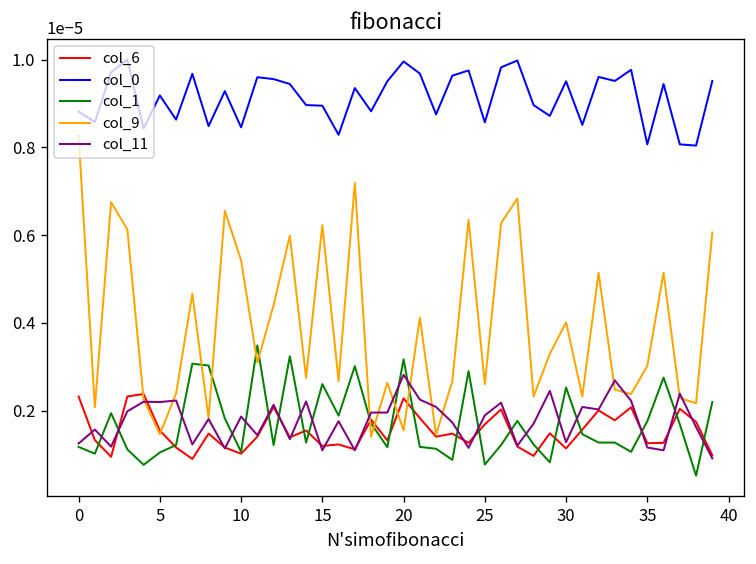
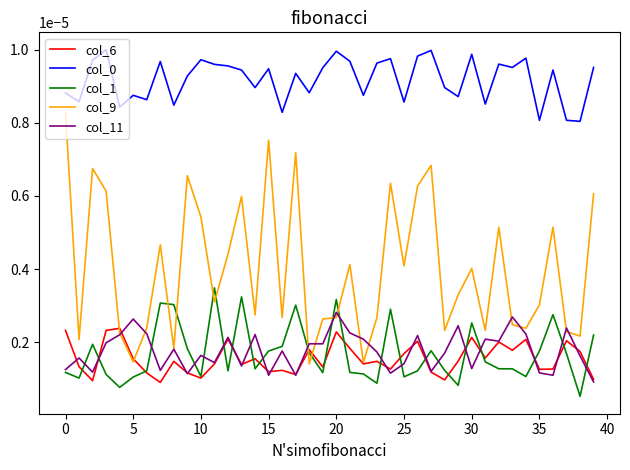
col_0, 5: 0.0000092 -> 0.0000088
col_11, 5: 0.0000022 -> 0.0000026
col_0, 10: 0.0000085 -> 0.0000097
col_11, 10: 0.0000019 -> 0.0000016
col_0, 15: 0.0000089 -> 0.0000095
col_1, 15: 0.0000026 -> 0.0000018
col_9, 15: 0.0000062 -> 0.0000075
col_9, 20: 0.0000016 -> 0.0000027
col_1, 25: 0.0000008 -> 0.0000011
col_9, 25: 0.0000026 -> 0.0000041
col_11, 25: 0.0000019 -> 0.0000014
col_6, 30: 0.0000011 -> 0.0000021
col_0, 30: 0.0000095 -> 0.0000099
